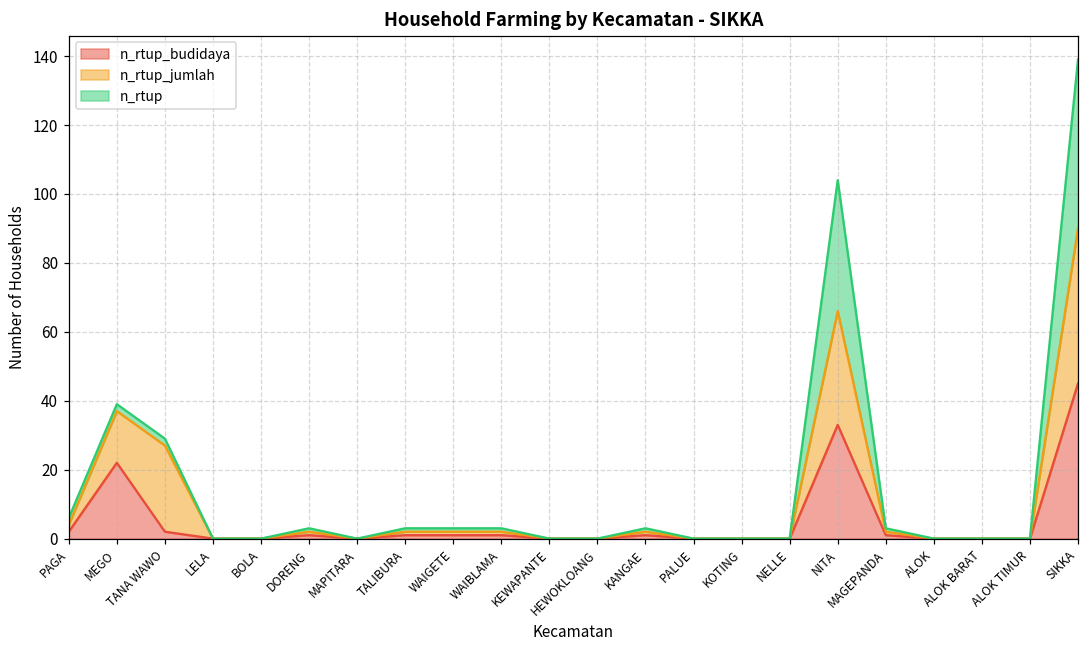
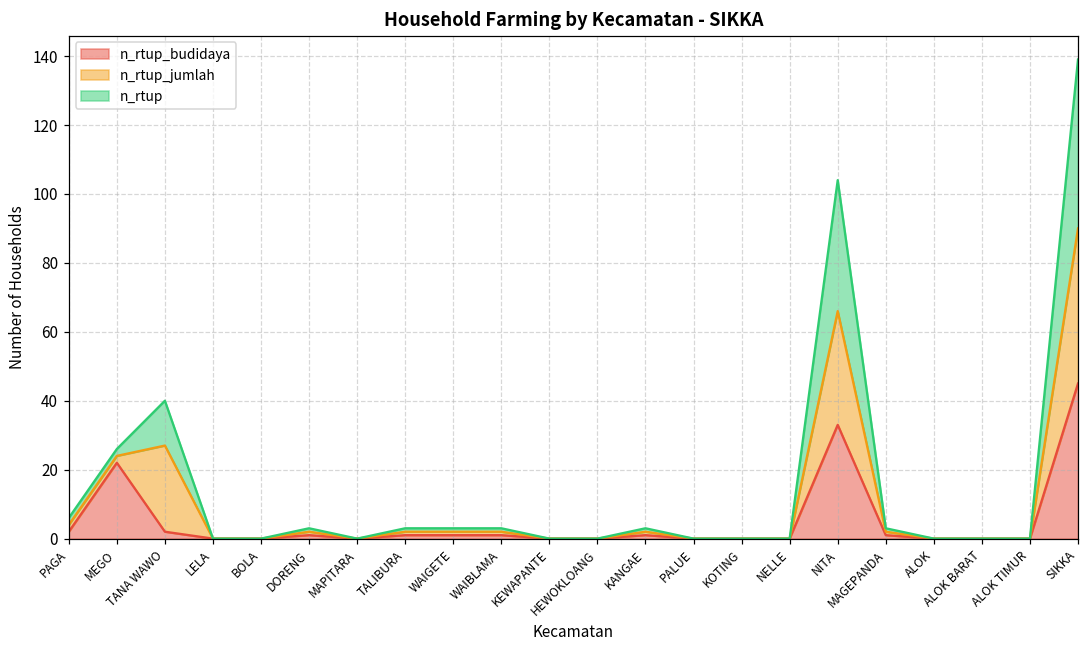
n_rtup_jumlah, MEGO: 15 -> 2
n_rtup, TANA WAWO: 2 -> 13
